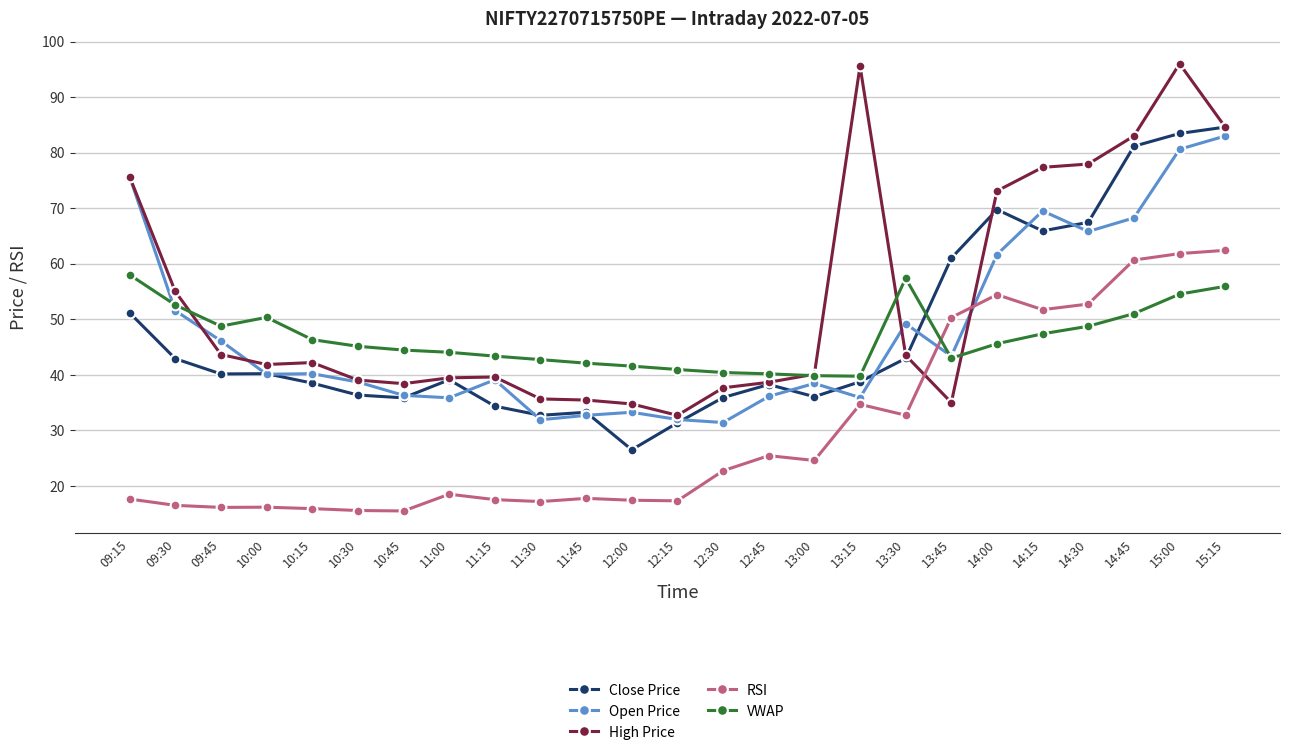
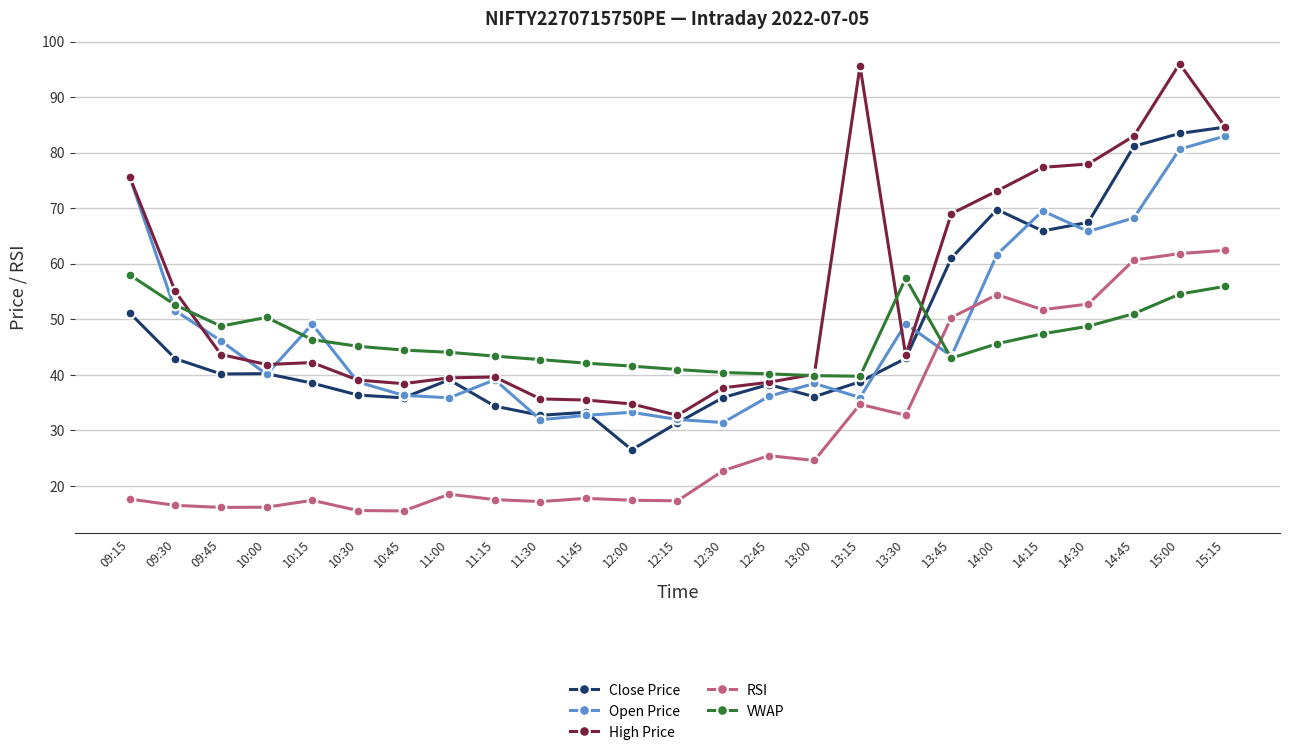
Open Price, 10:15: 40 -> 49
RSI, 10:15: 16 -> 17
High Price, 13:45: 35 -> 69
